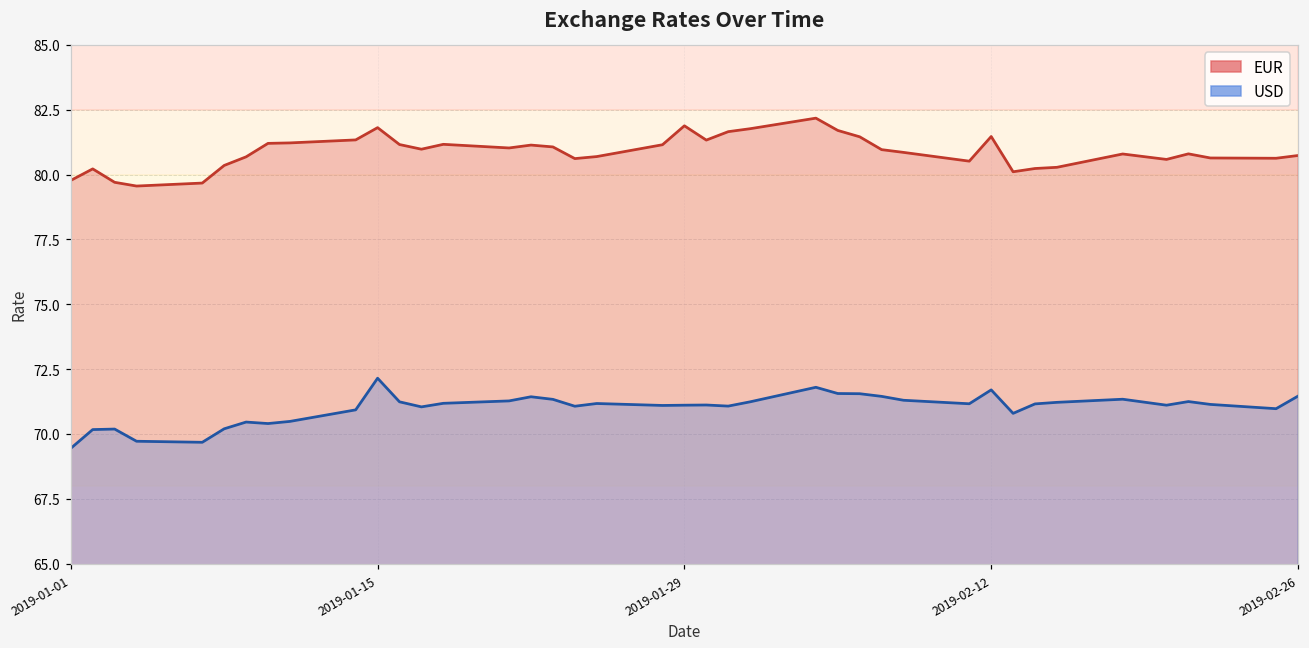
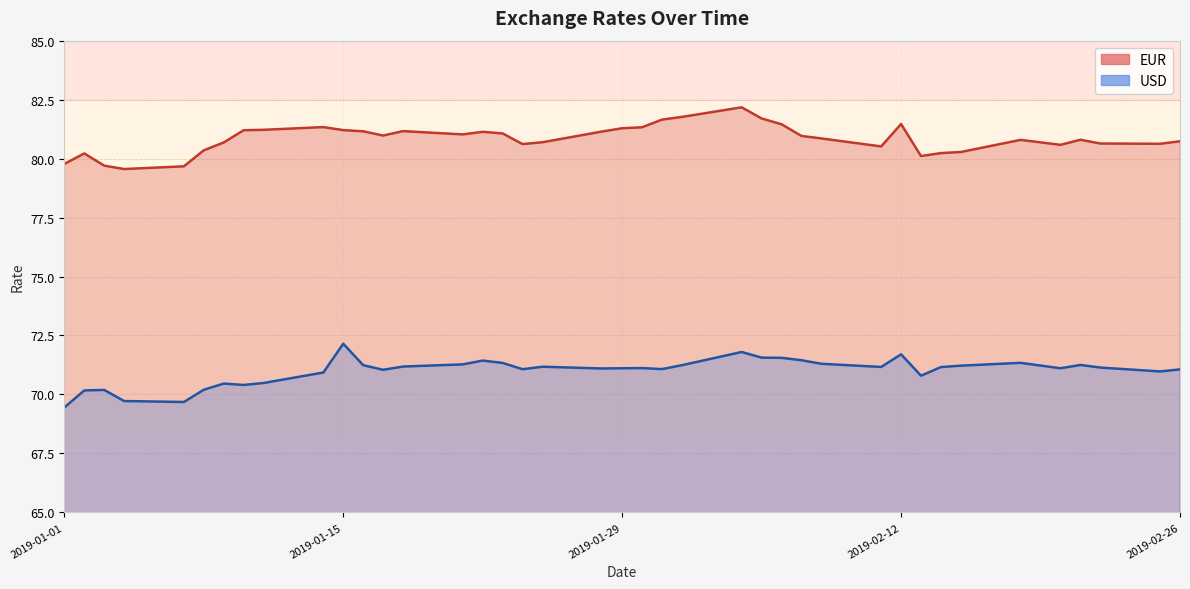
EUR, 2019-01-15: 81.8 -> 81.2
EUR, 2019-01-29: 81.9 -> 81.3
USD, 2019-02-26: 71.5 -> 71.1
